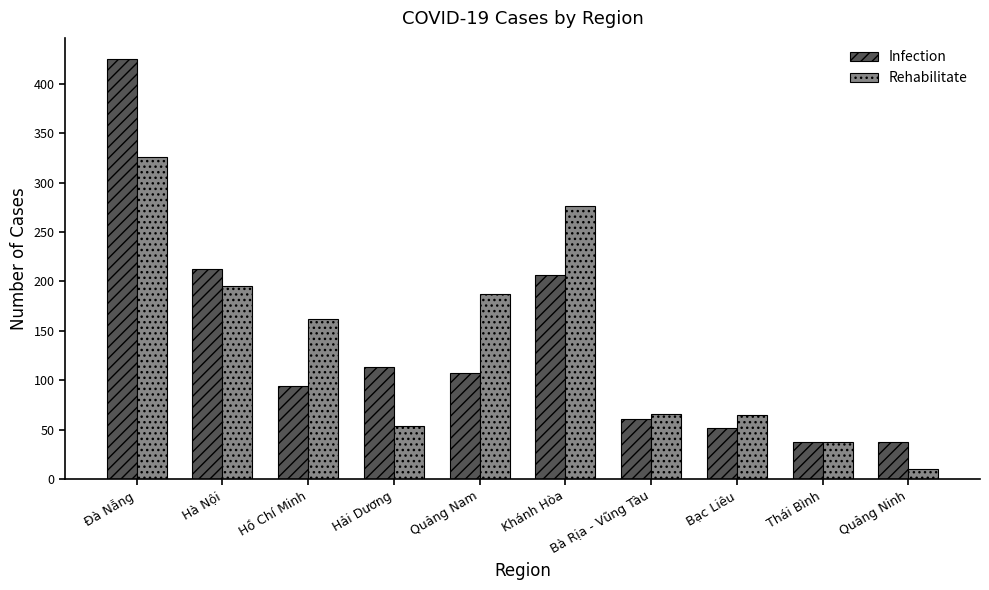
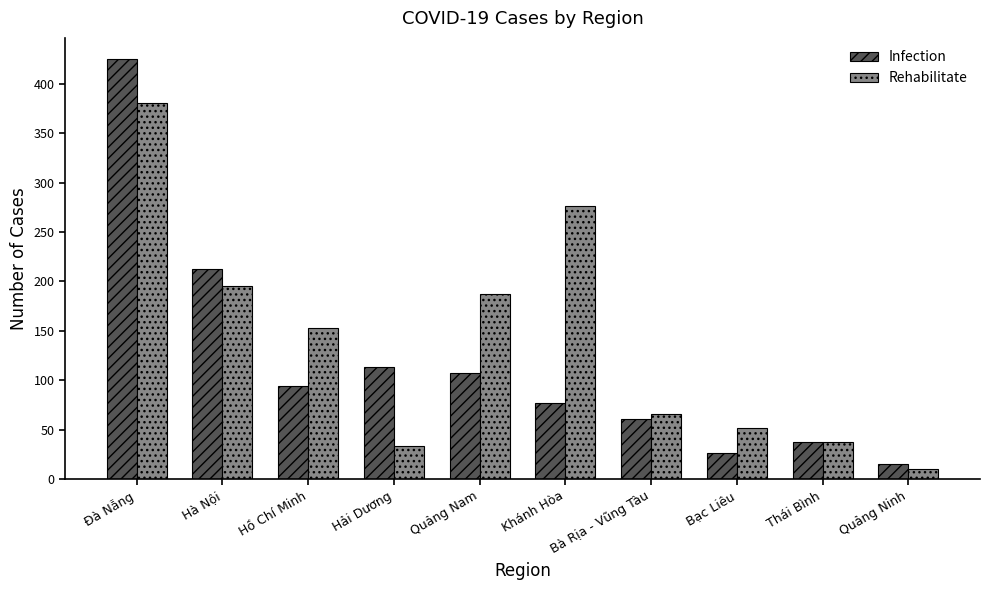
Rehabilitate, Đà Nẵng: 330 -> 380
Rehabilitate, Hồ Chí Minh: 160 -> 150
Rehabilitate, Hải Dương: 50 -> 30
Infection, Khánh Hòa: 210 -> 80
Infection, Bạc Liêu: 50 -> 30
Rehabilitate, Bạc Liêu: 70 -> 50
Infection, Quảng Ninh: 40 -> 20
